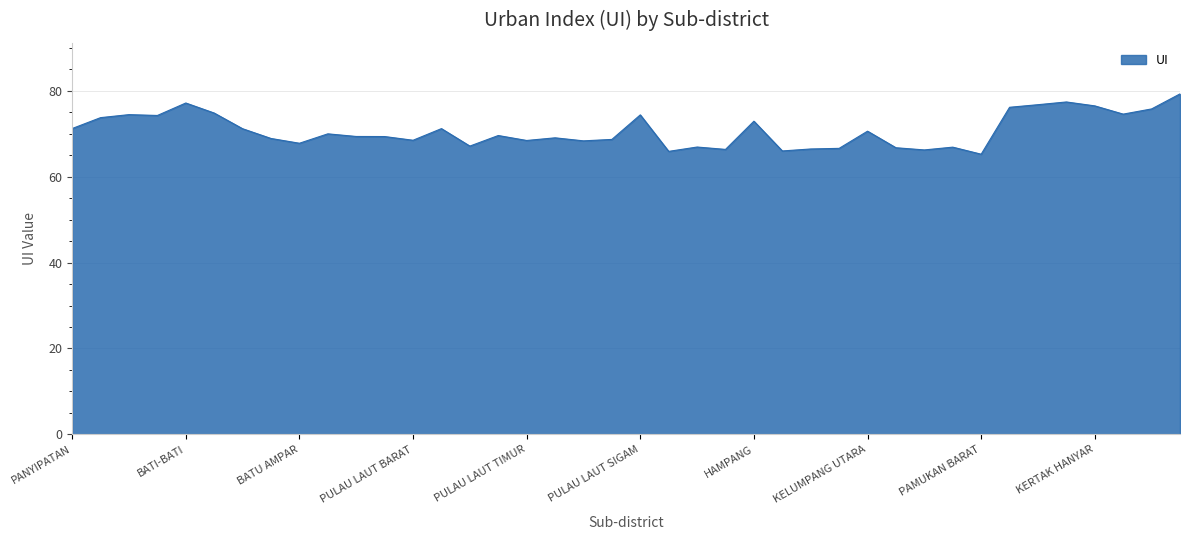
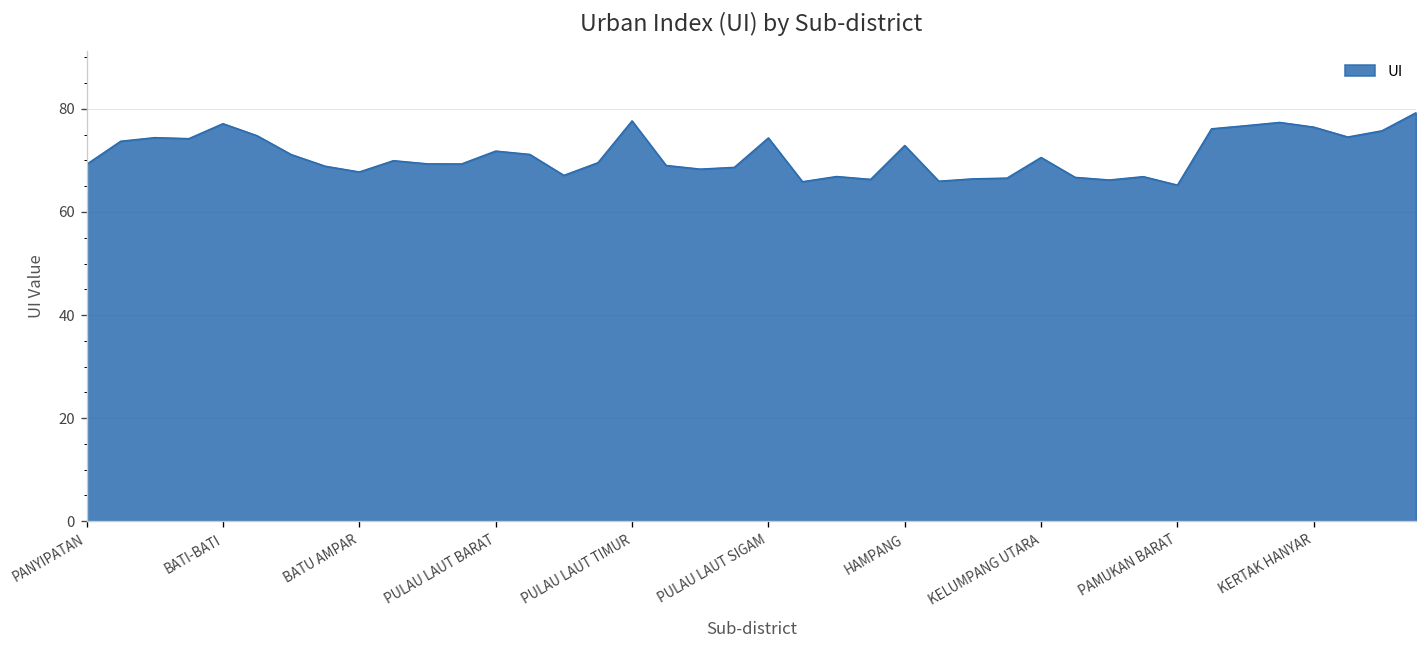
PANYIPATAN: 71 -> 69
PULAU LAUT BARAT: 68 -> 72
PULAU LAUT TIMUR: 68 -> 78
